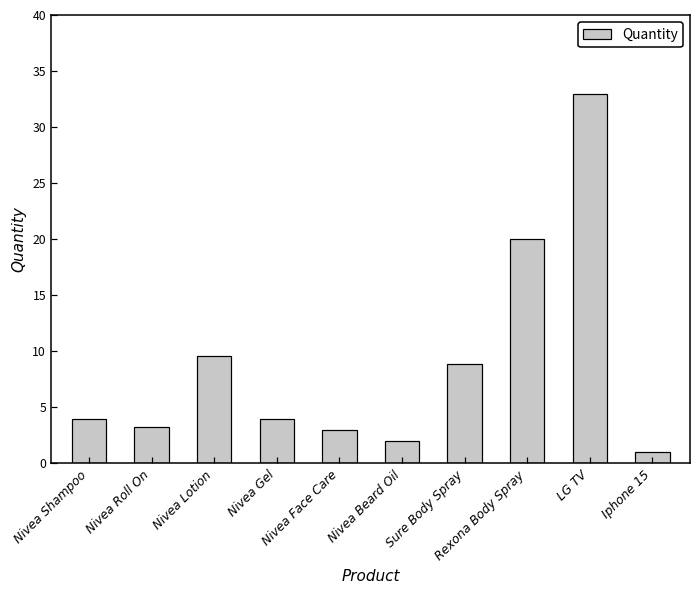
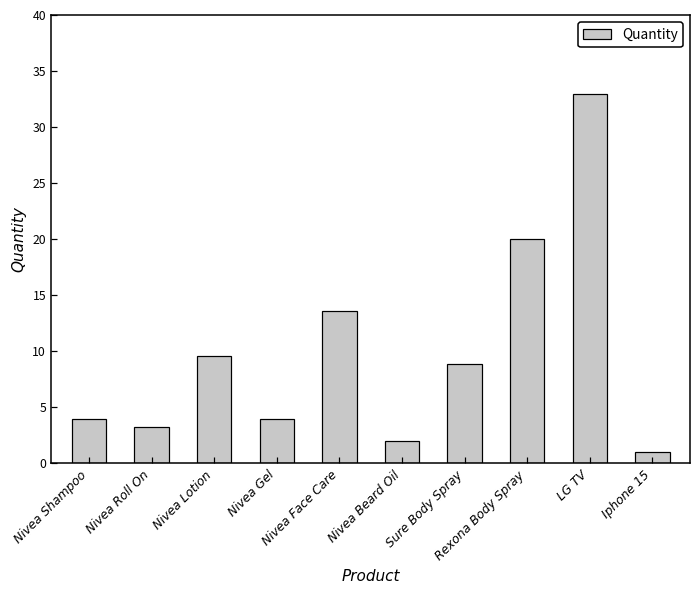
Nivea Face Care: 3.0 -> 13.6
